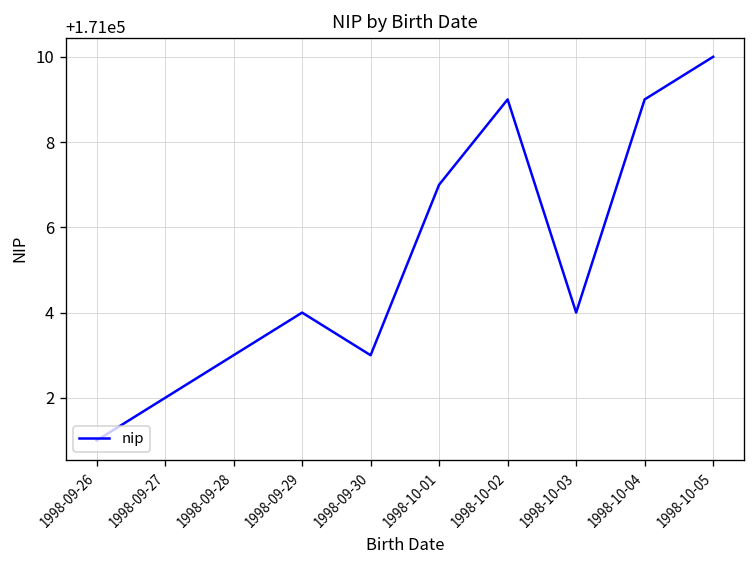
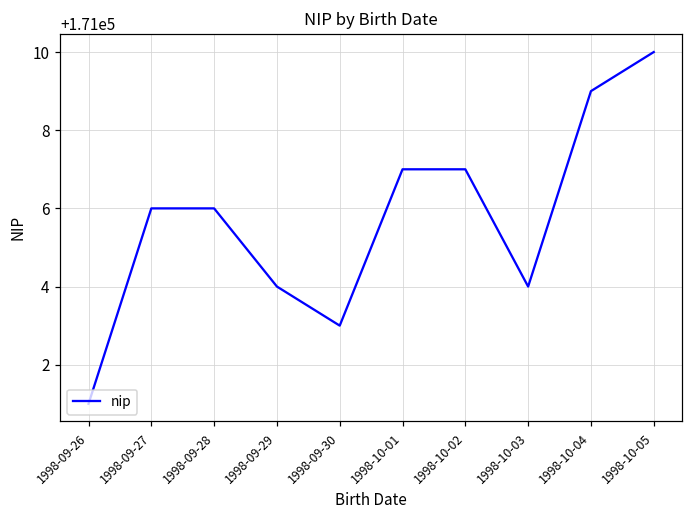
1998-09-27: 171002 -> 171006
1998-09-28: 171003 -> 171006
1998-10-02: 171009 -> 171007
